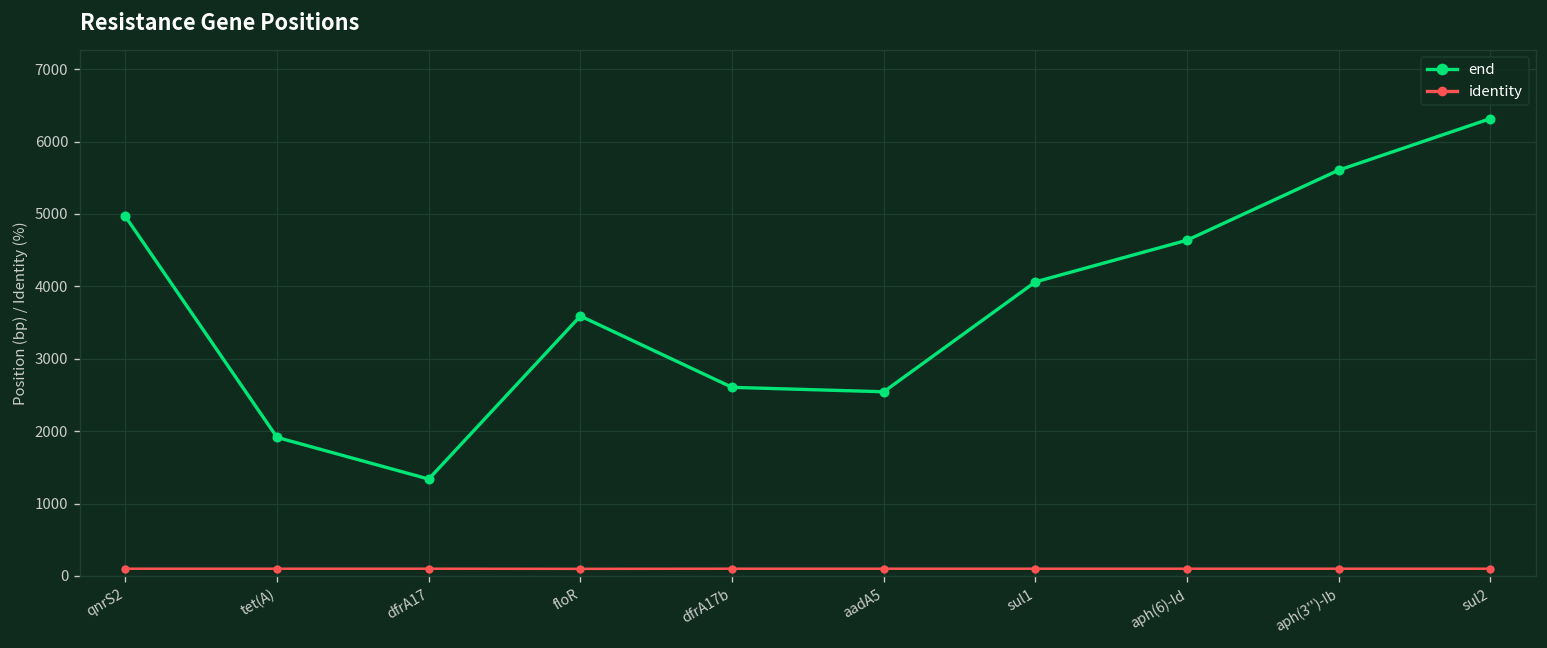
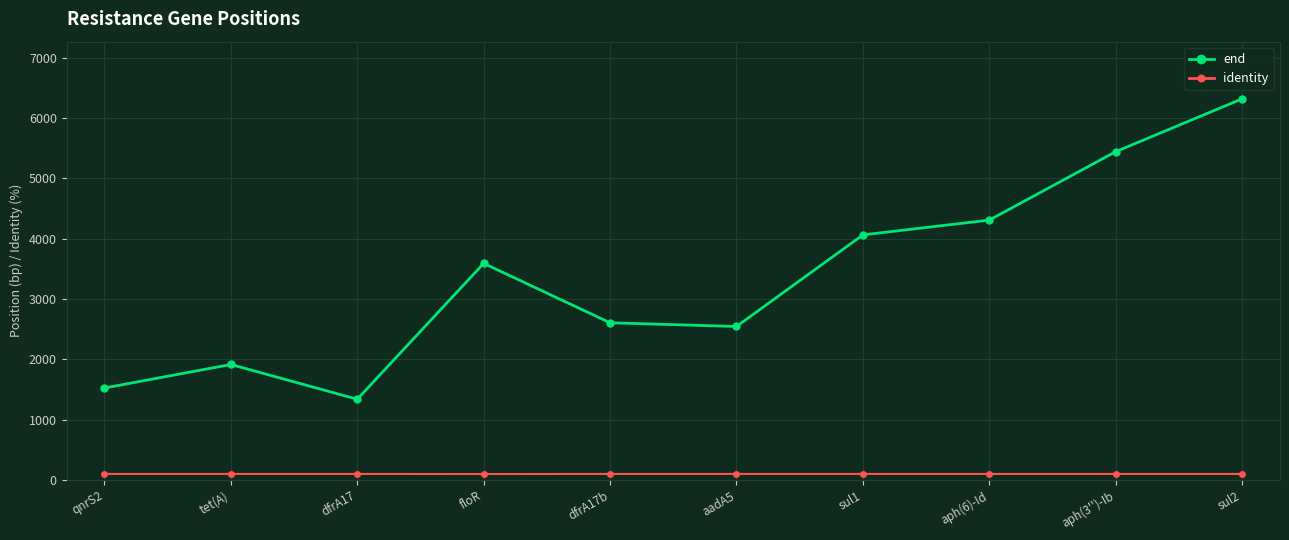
end, qnrS2: 5000 -> 1500
end, aph(6)-Id: 4600 -> 4300
end, aph(3'')-Ib: 5600 -> 5400
